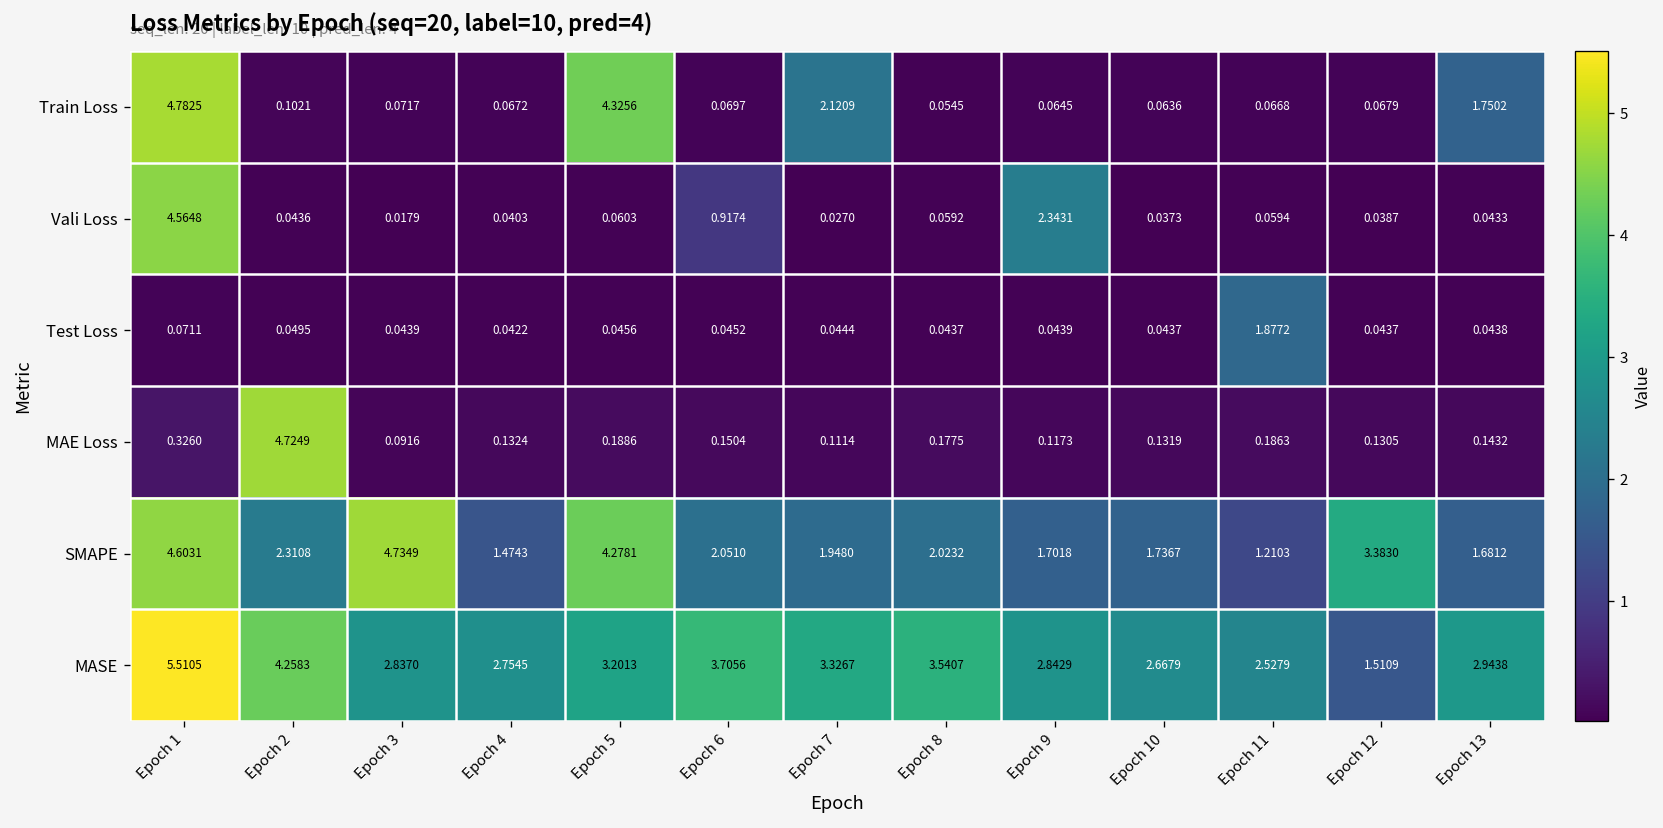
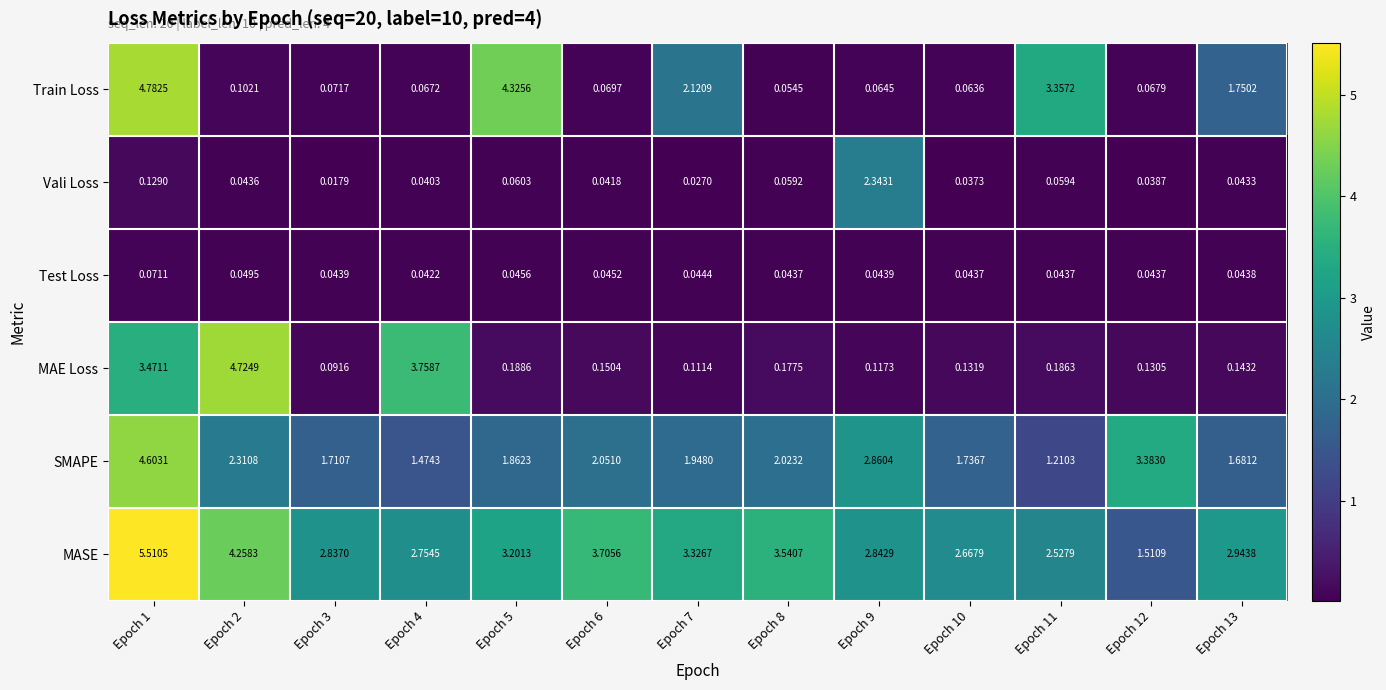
Train Loss, Epoch 11: 0.0668 -> 3.3572
Vali Loss, Epoch 1: 4.5648 -> 0.1290
Vali Loss, Epoch 6: 0.9174 -> 0.0418
Test Loss, Epoch 11: 1.8772 -> 0.0437
MAE Loss, Epoch 1: 0.3260 -> 3.4711
MAE Loss, Epoch 4: 0.1324 -> 3.7587
SMAPE, Epoch 3: 4.7349 -> 1.7107
SMAPE, Epoch 5: 4.2781 -> 1.8623
SMAPE, Epoch 9: 1.7018 -> 2.8604
